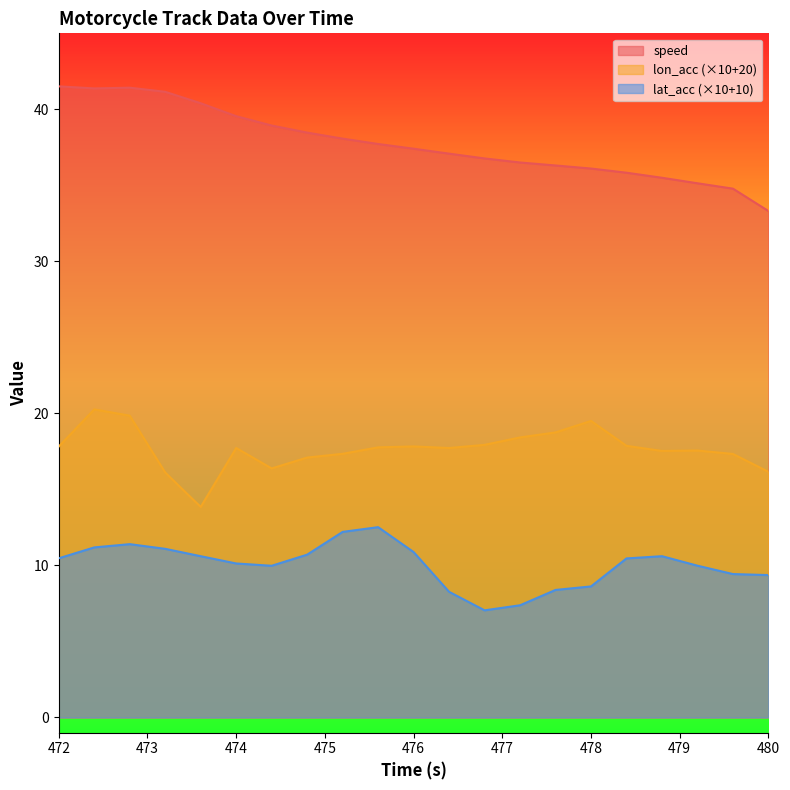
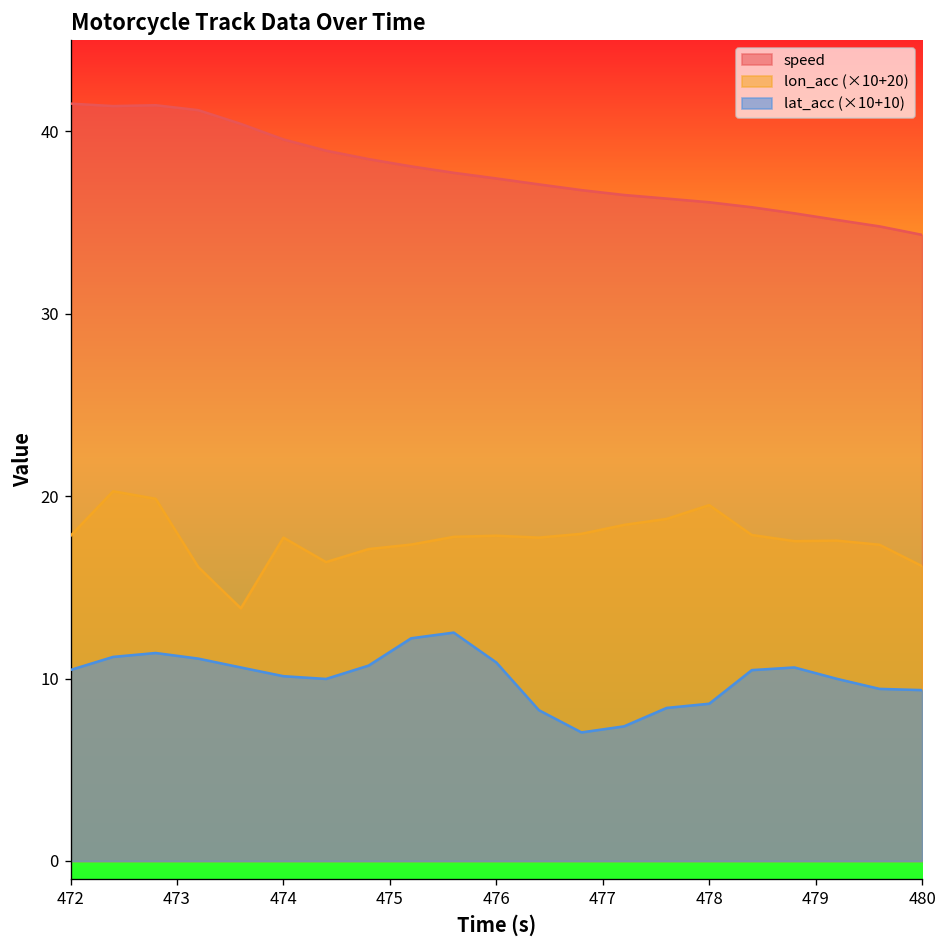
speed, 480: 33.3 -> 34.3
